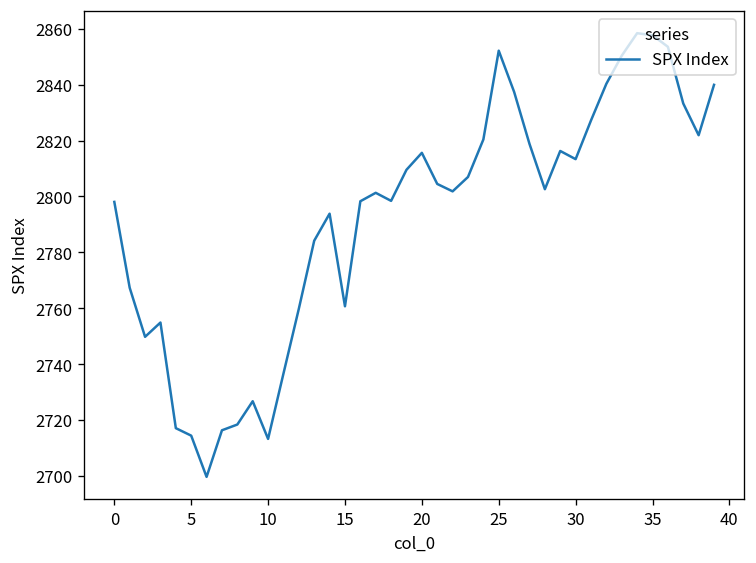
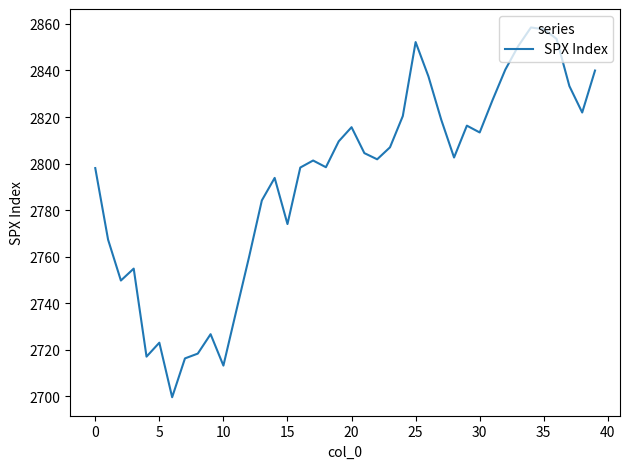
5: 2714 -> 2723
15: 2761 -> 2774
